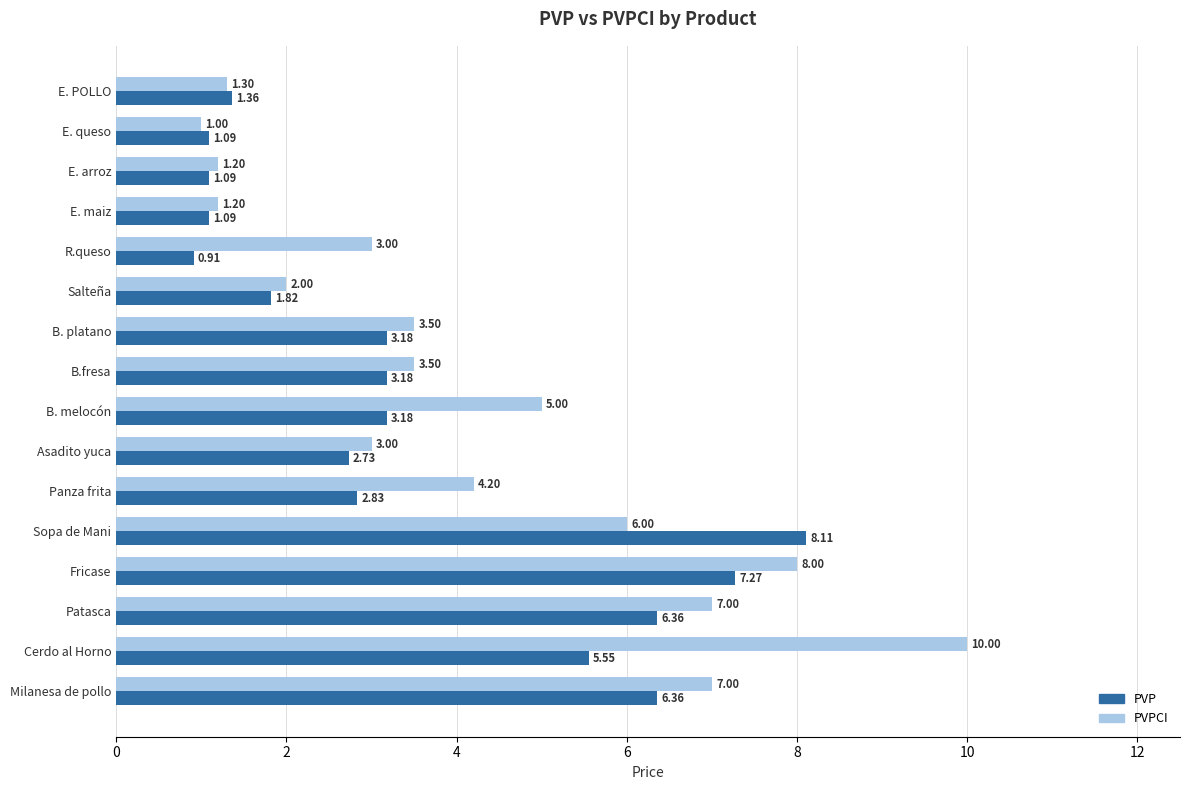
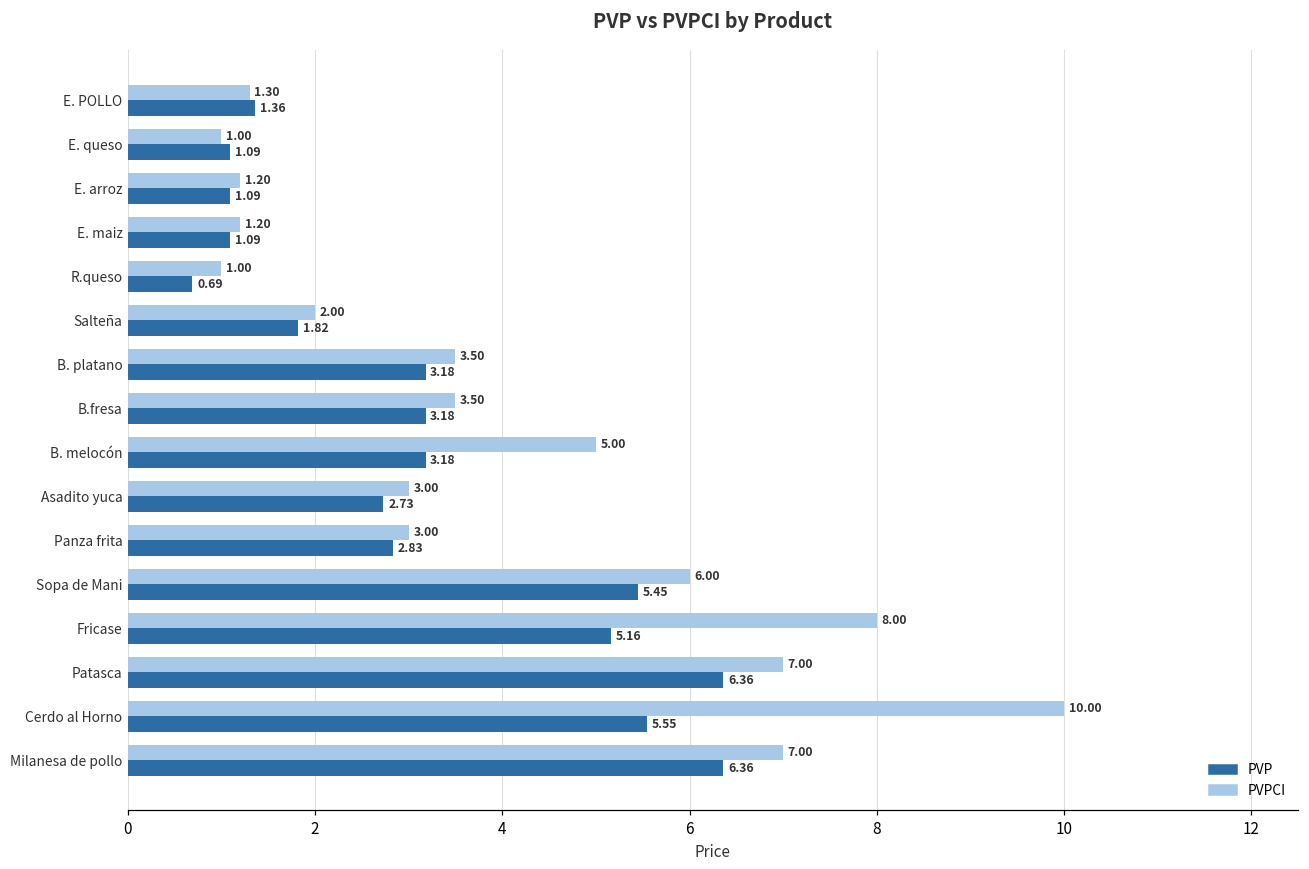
PVPCI, R.queso: 3.00 -> 1.00
PVP, R.queso: 0.91 -> 0.69
PVPCI, Panza frita: 4.20 -> 3.00
PVP, Sopa de Mani: 8.11 -> 5.45
PVP, Fricase: 7.27 -> 5.16
